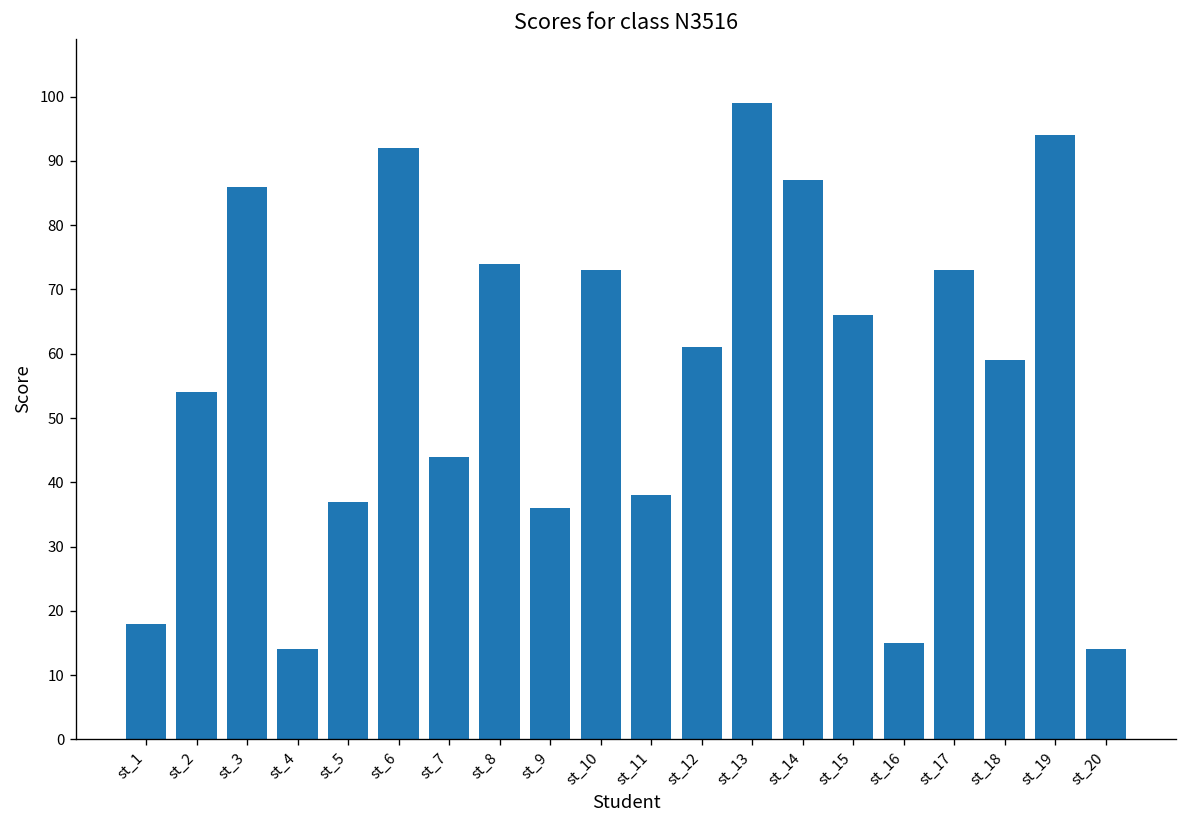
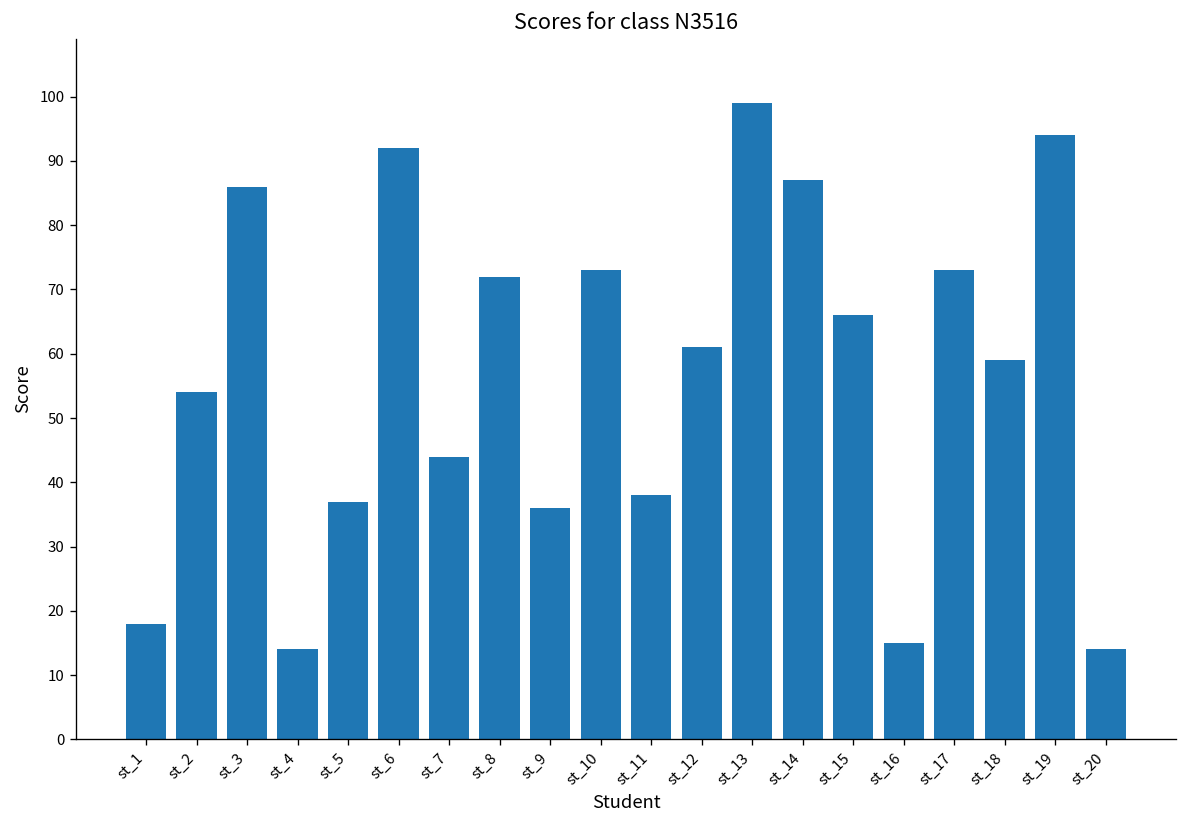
st_8: 74 -> 72
